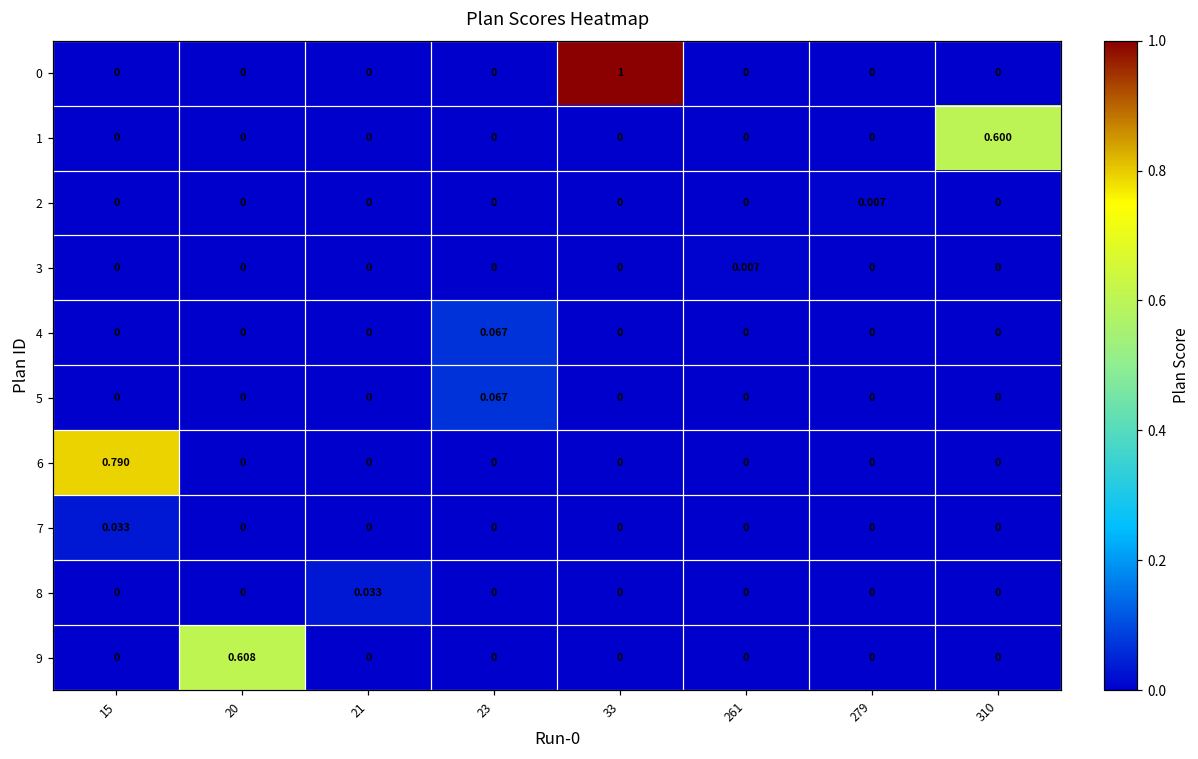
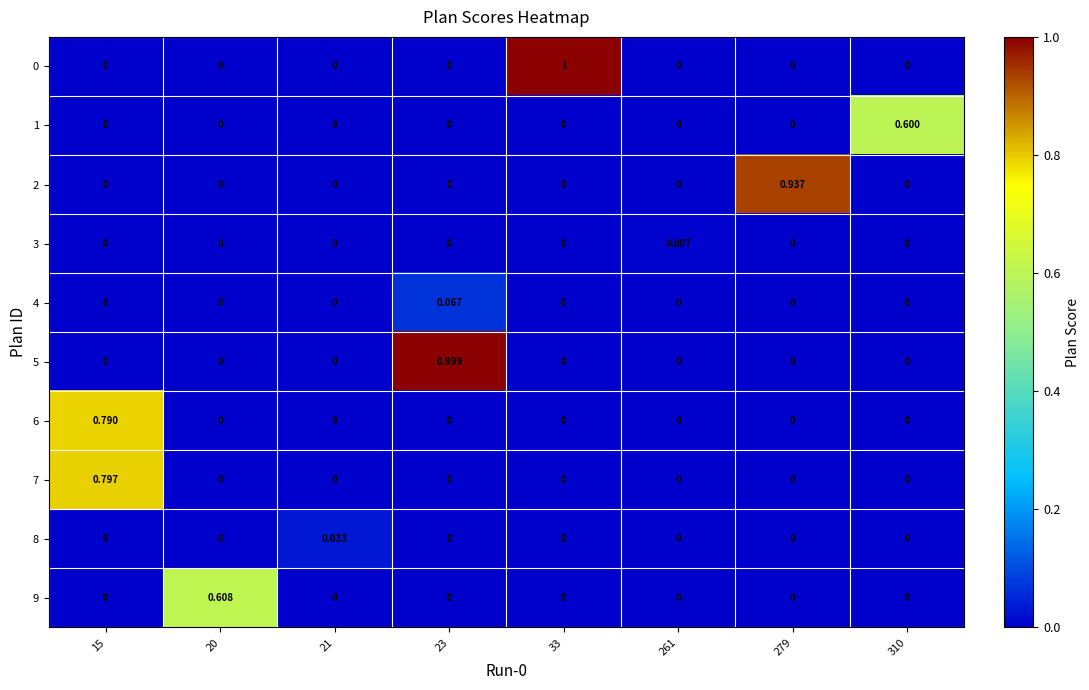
2, 279: 0.007 -> 0.937
5, 23: 0.067 -> 0.999
7, 15: 0.033 -> 0.797
